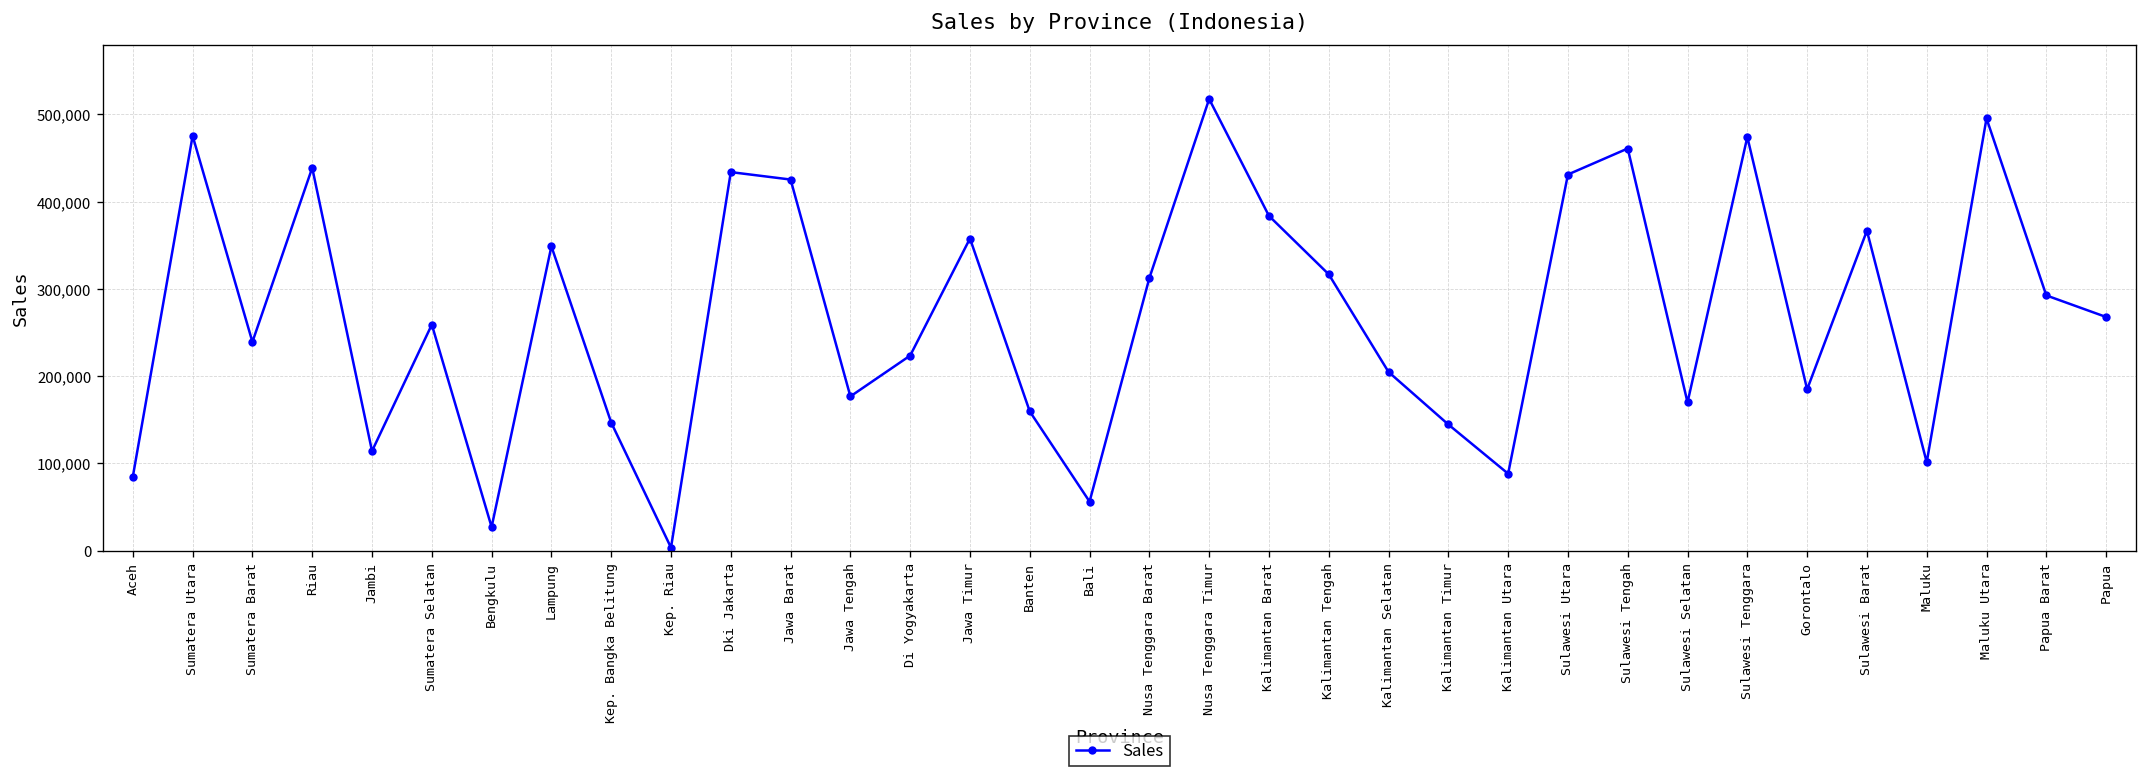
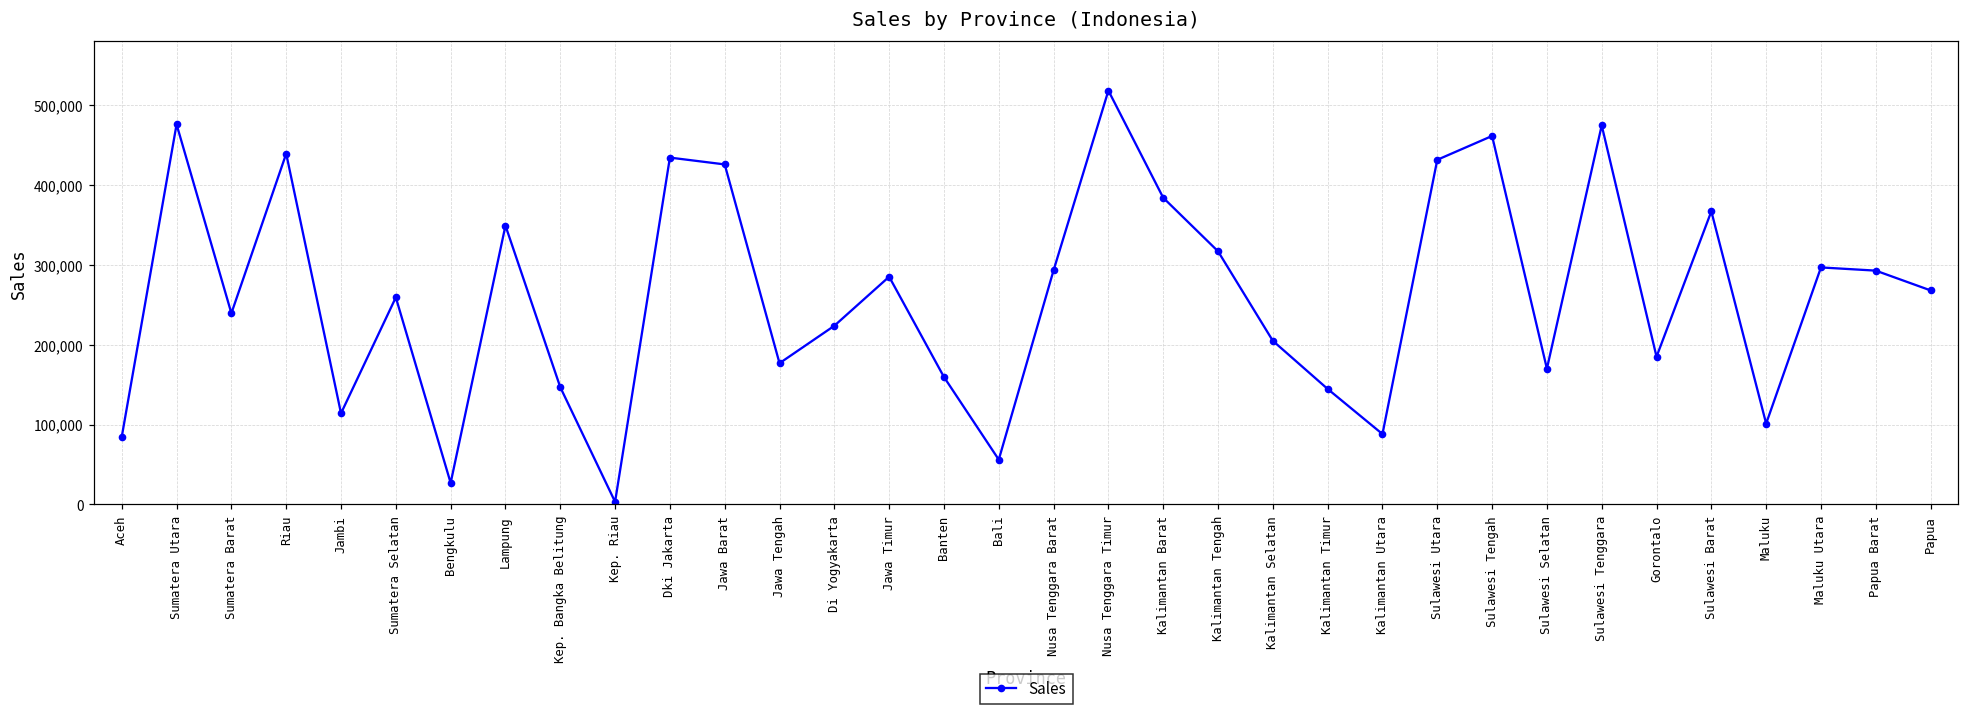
Jawa Timur: 360,000 -> 280,000
Nusa Tenggara Barat: 310,000 -> 290,000
Maluku Utara: 500,000 -> 300,000
